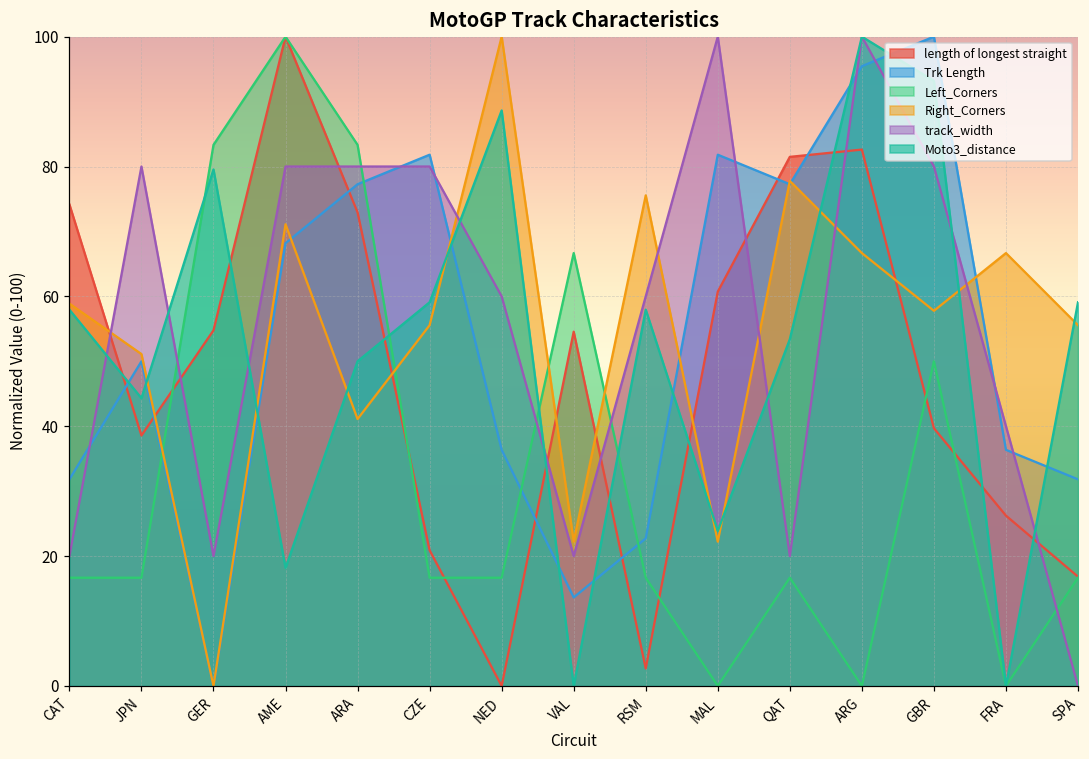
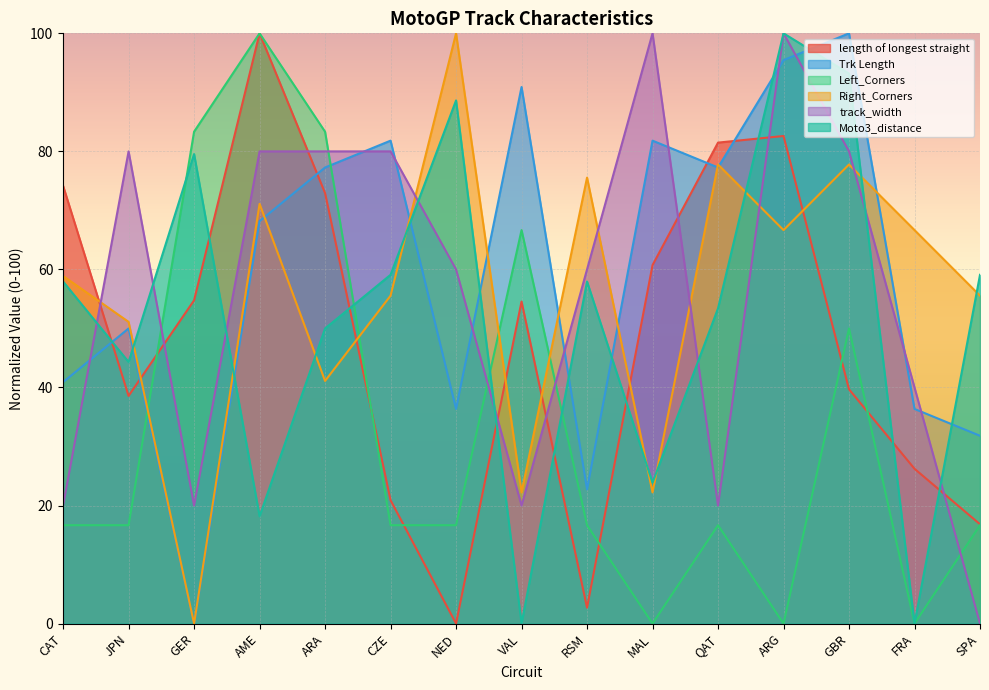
Trk Length, CAT: 32 -> 41
Trk Length, VAL: 14 -> 91
Right_Corners, GBR: 58 -> 78
